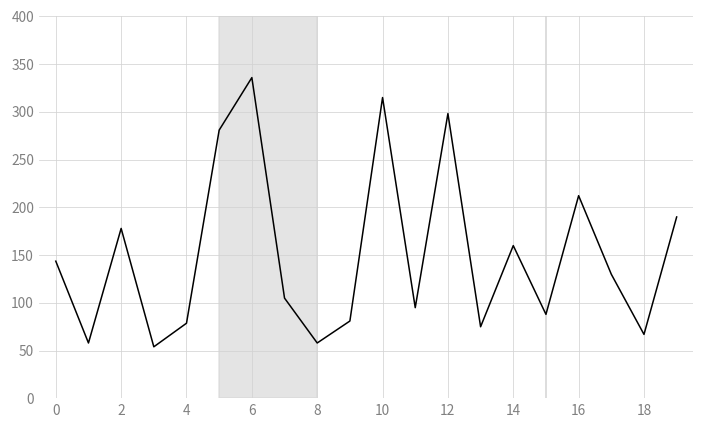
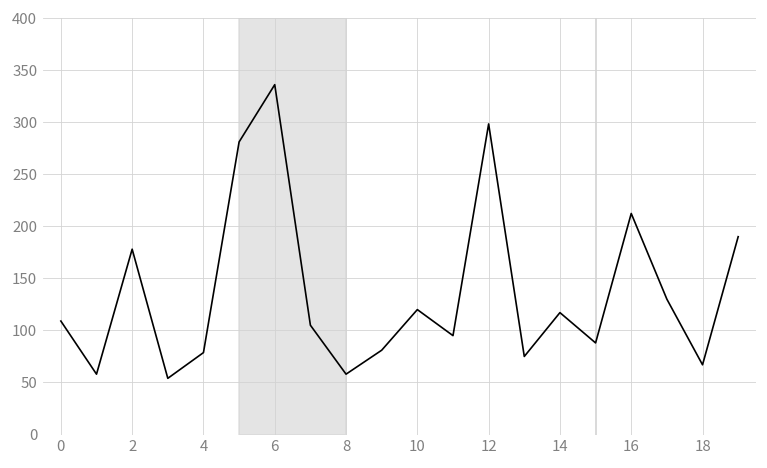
0: 140 -> 110
10: 320 -> 120
14: 160 -> 120
